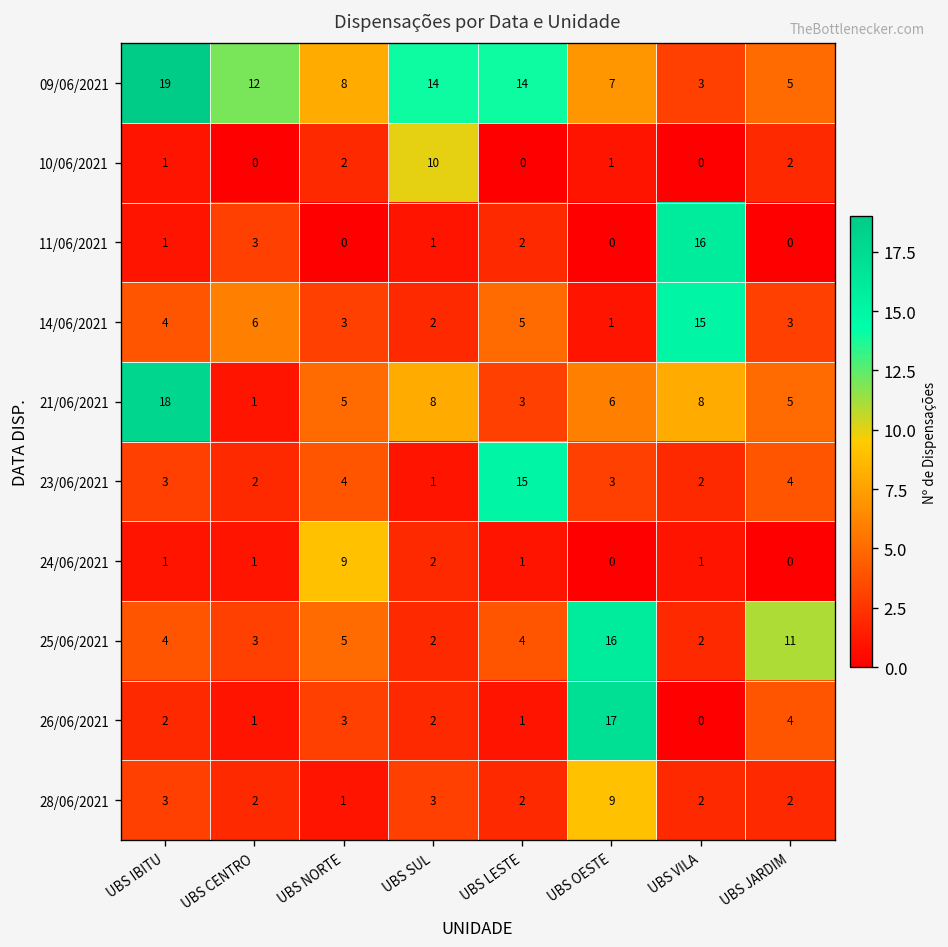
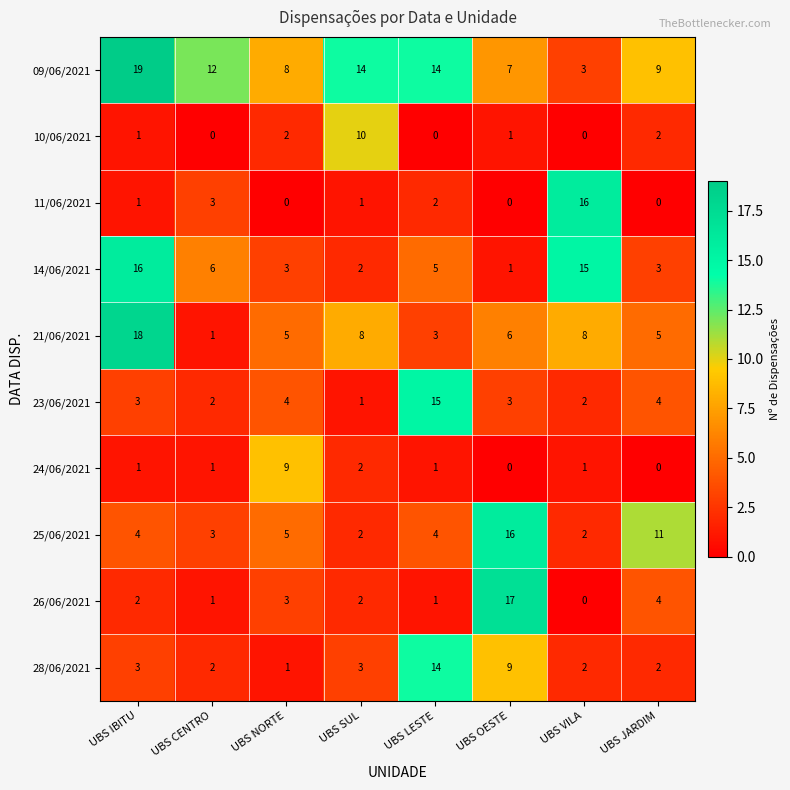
09/06/2021, UBS JARDIM: 5 -> 9
14/06/2021, UBS IBITU: 4 -> 16
28/06/2021, UBS LESTE: 2 -> 14
